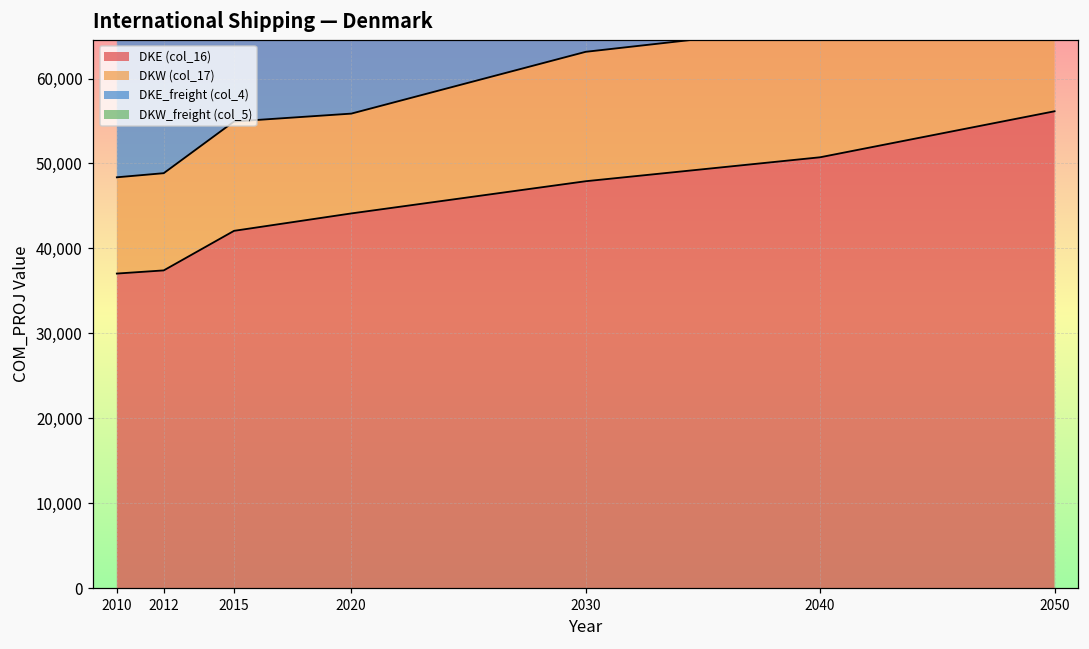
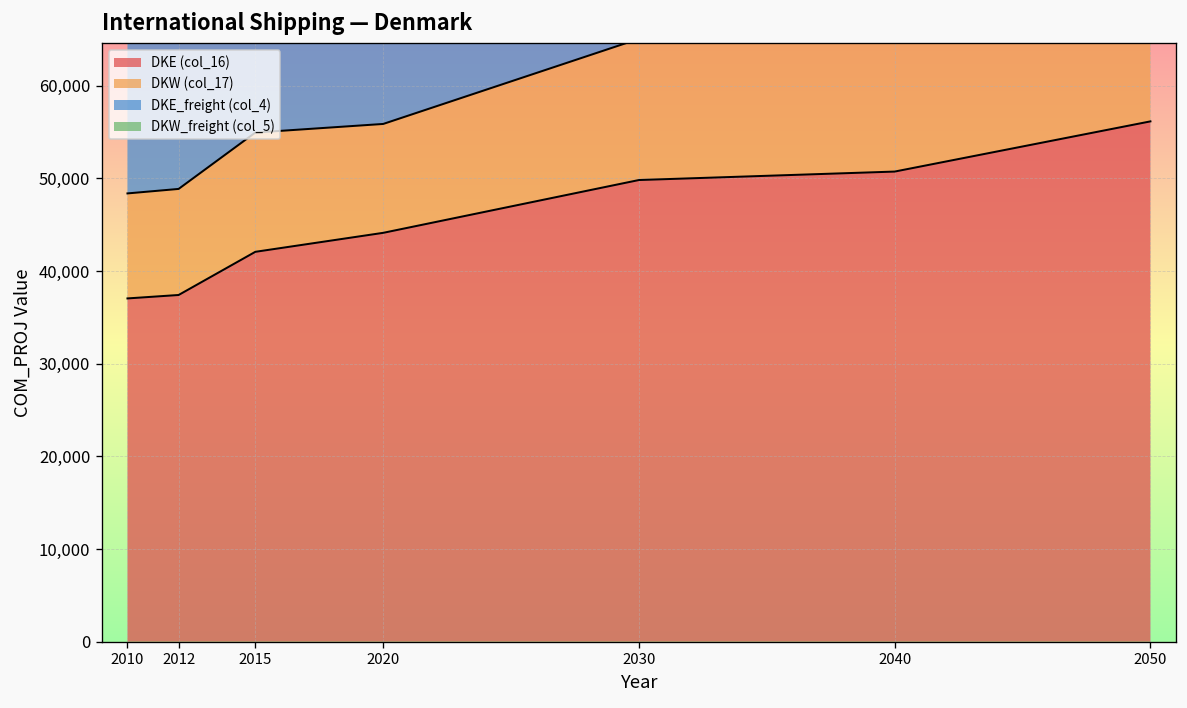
DKE (col_16), 2030: 48,000 -> 50,000
